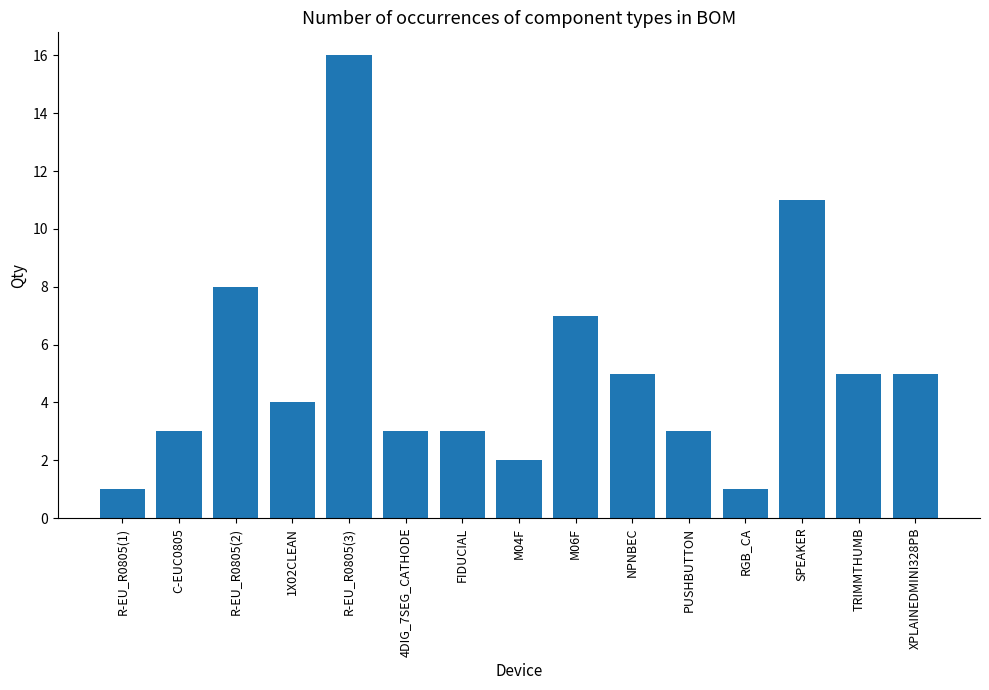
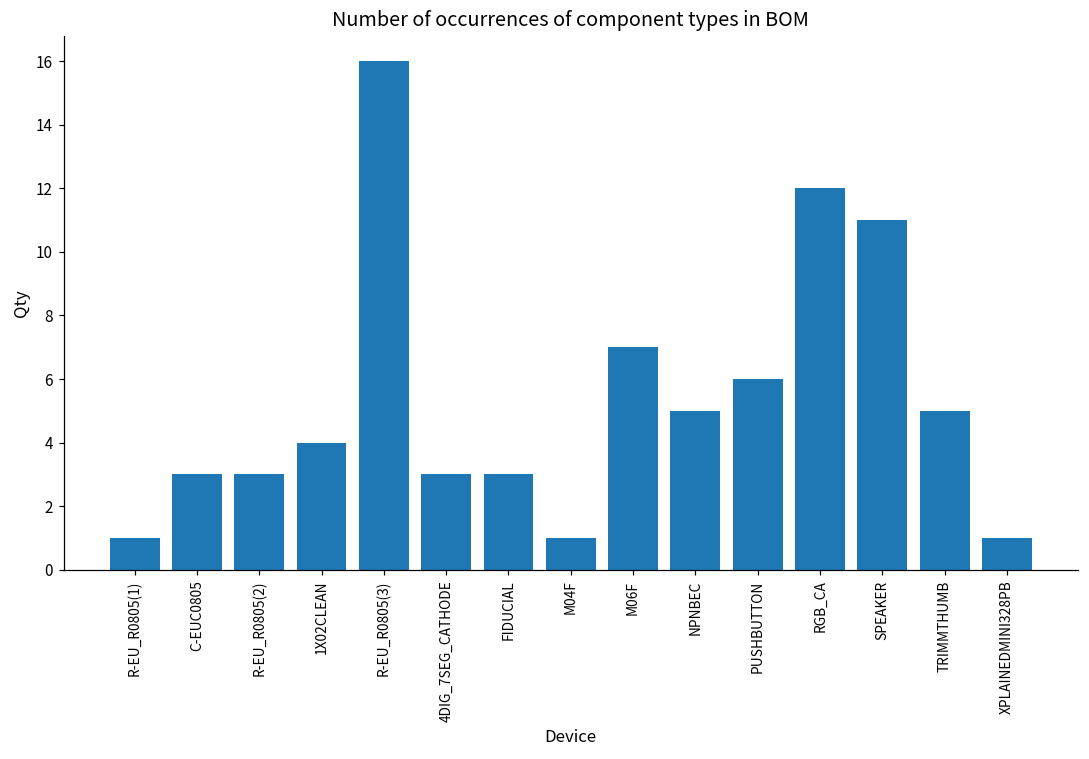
R-EU_R0805(2): 8 -> 3
M04F: 2 -> 1
PUSHBUTTON: 3 -> 6
RGB_CA: 1 -> 12
XPLAINEDMINI328PB: 5 -> 1
